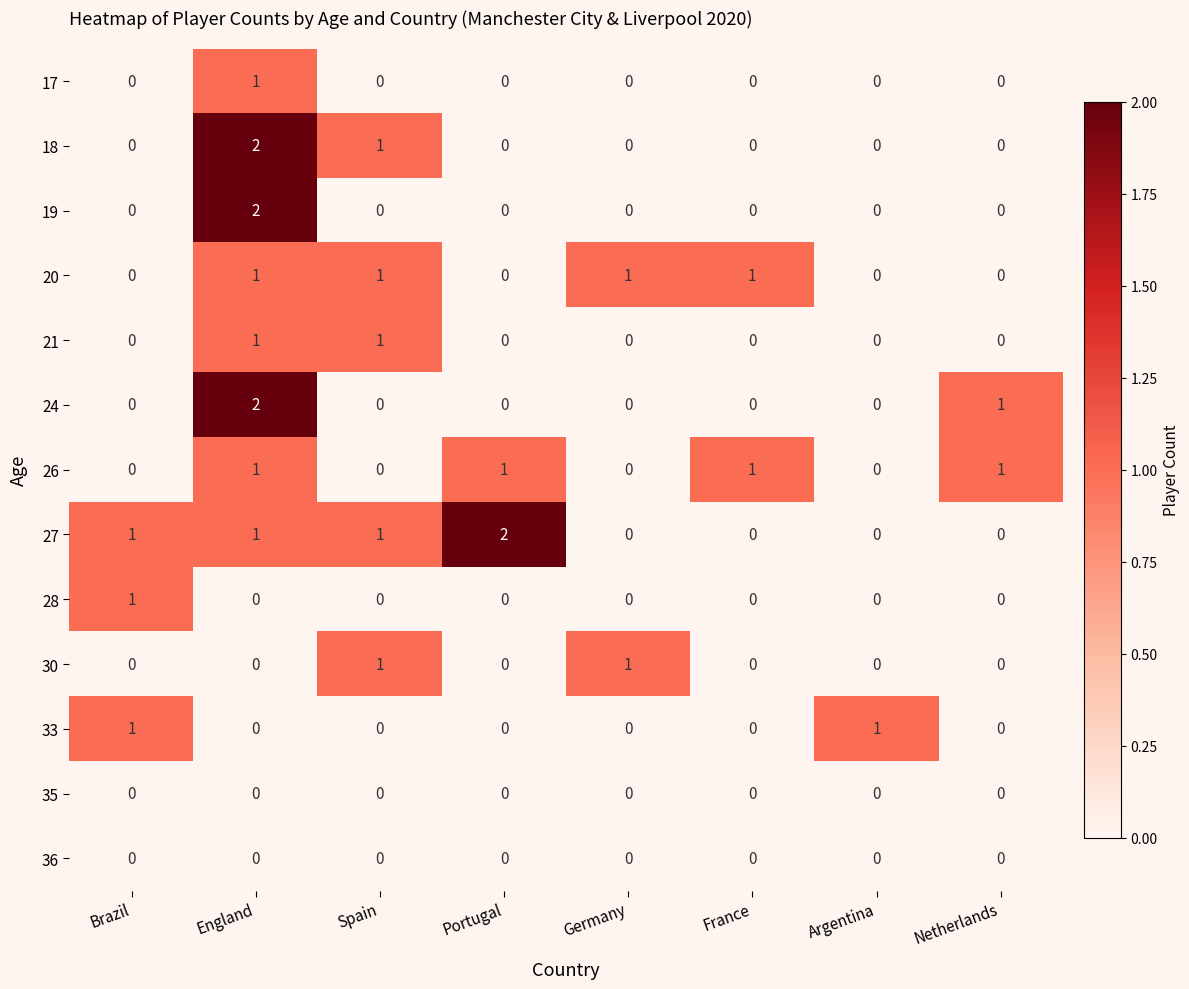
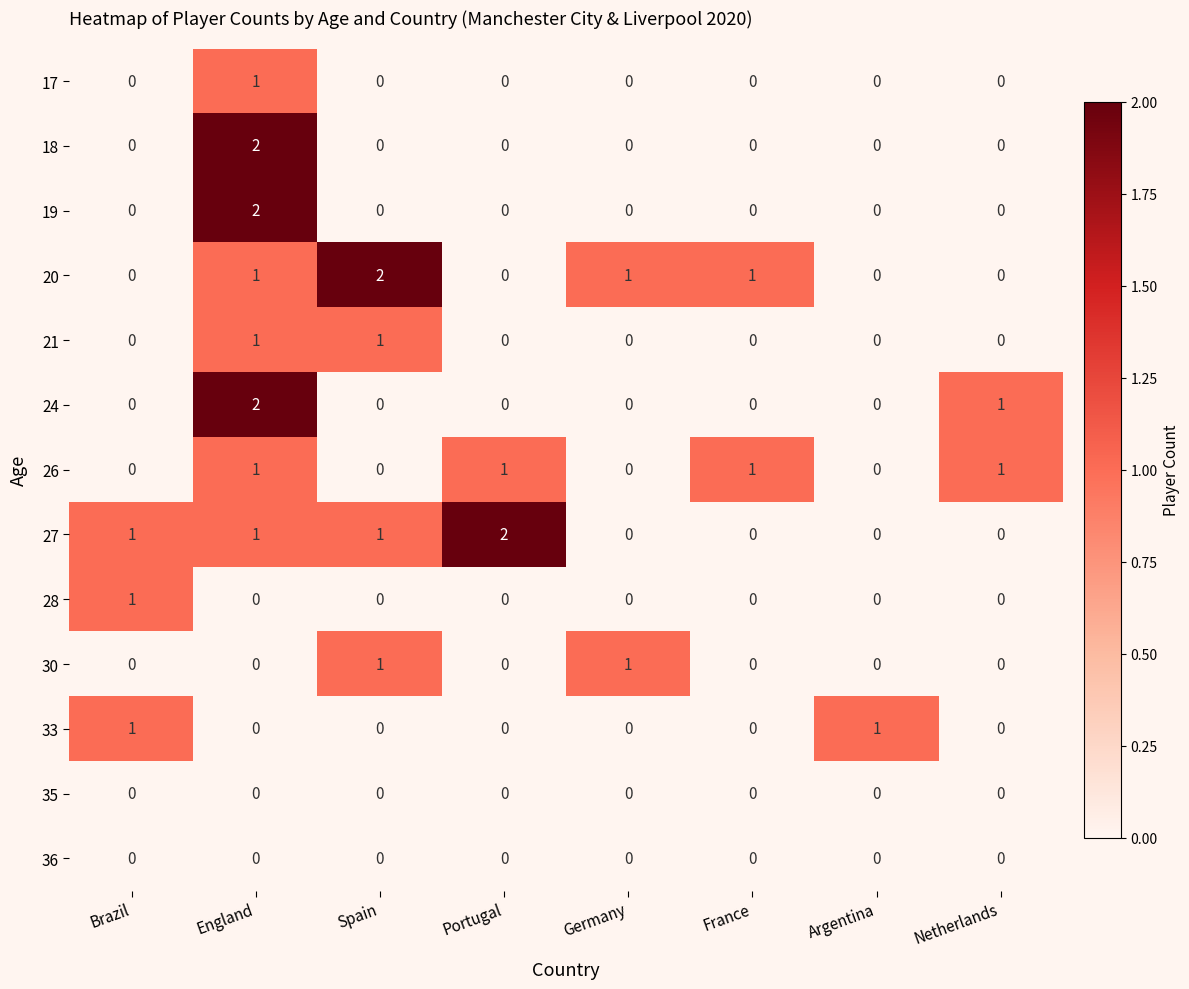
18, Spain: 1 -> 0
20, Spain: 1 -> 2
